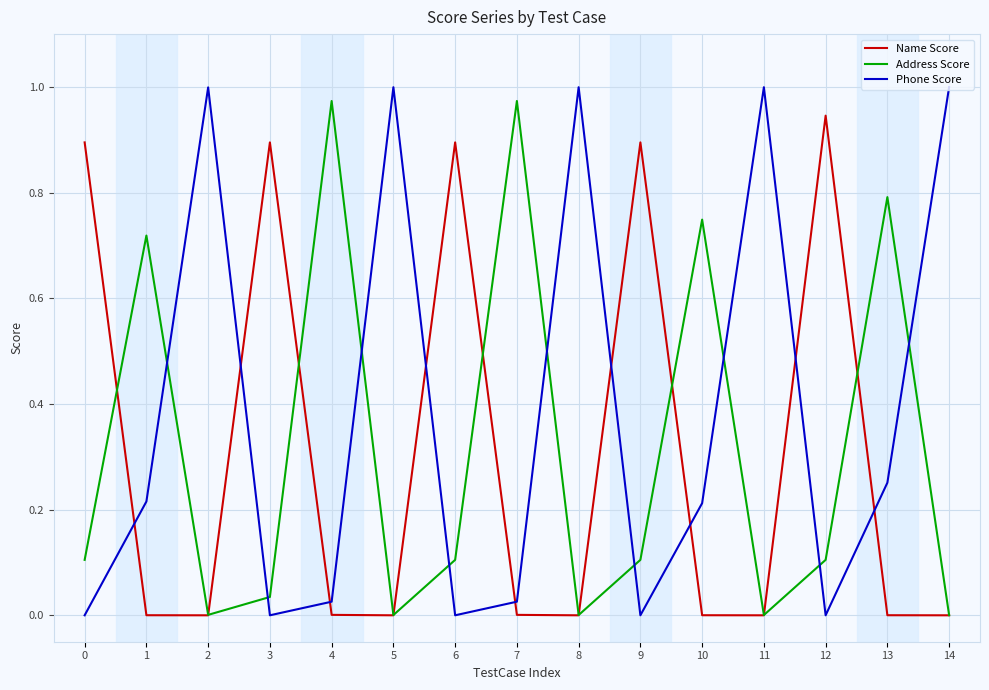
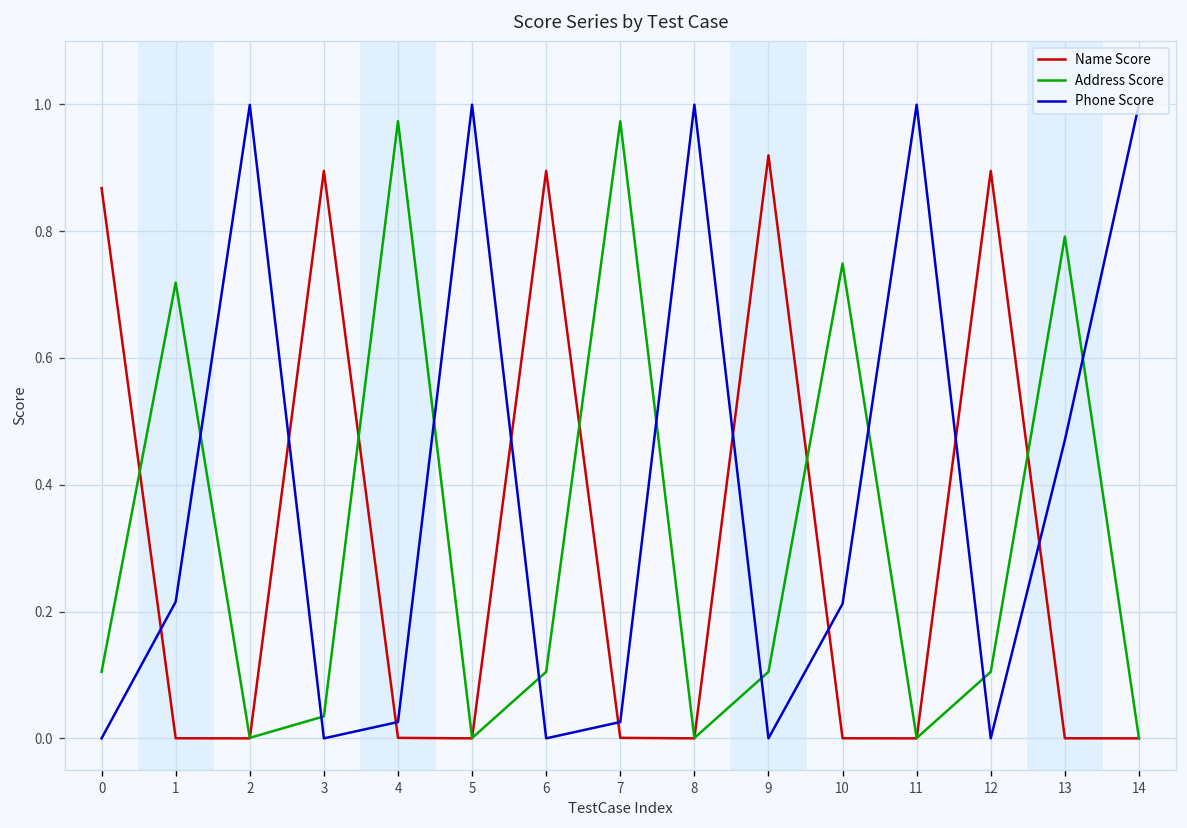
Name Score, 0: 0.90 -> 0.87
Name Score, 9: 0.90 -> 0.92
Name Score, 12: 0.95 -> 0.90
Phone Score, 13: 0.25 -> 0.47
